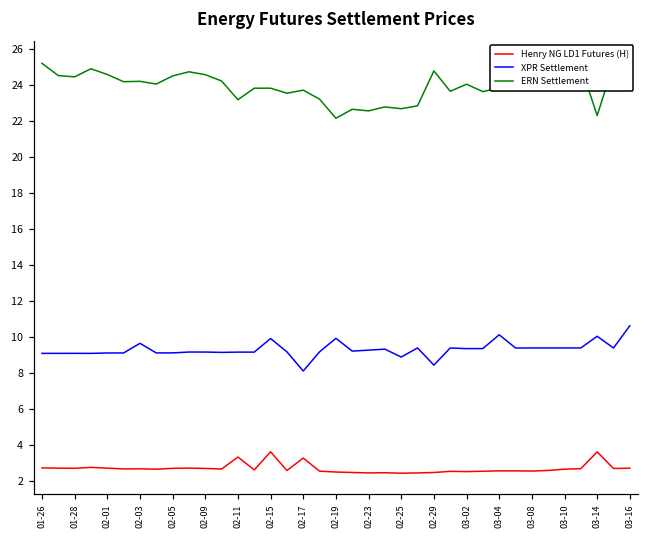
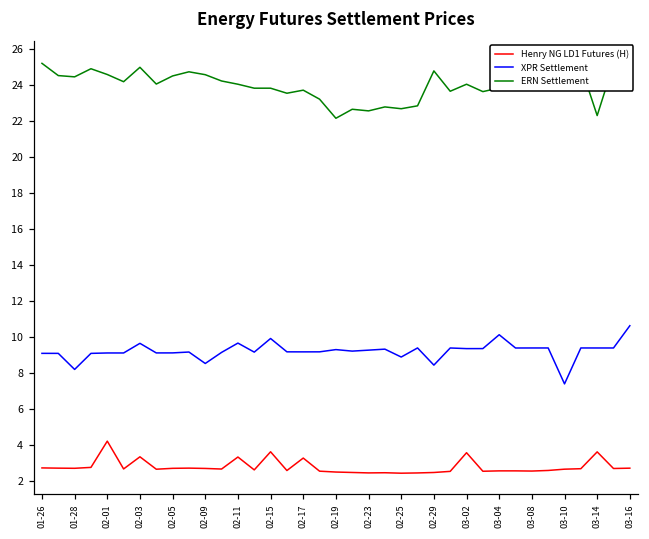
XPR Settlement, 01-28: 9.1 -> 8.2
Henry NG LD1 Futures (H), 02-01: 2.7 -> 4.2
Henry NG LD1 Futures (H), 02-03: 2.7 -> 3.3
ERN Settlement, 02-03: 24.2 -> 25.0
XPR Settlement, 02-09: 9.1 -> 8.5
XPR Settlement, 02-11: 9.1 -> 9.6
ERN Settlement, 02-11: 23.2 -> 24.0
XPR Settlement, 02-17: 8.1 -> 9.2
XPR Settlement, 02-19: 9.9 -> 9.3
Henry NG LD1 Futures (H), 03-02: 2.5 -> 3.6
XPR Settlement, 03-10: 9.4 -> 7.4
XPR Settlement, 03-14: 10.0 -> 9.4
